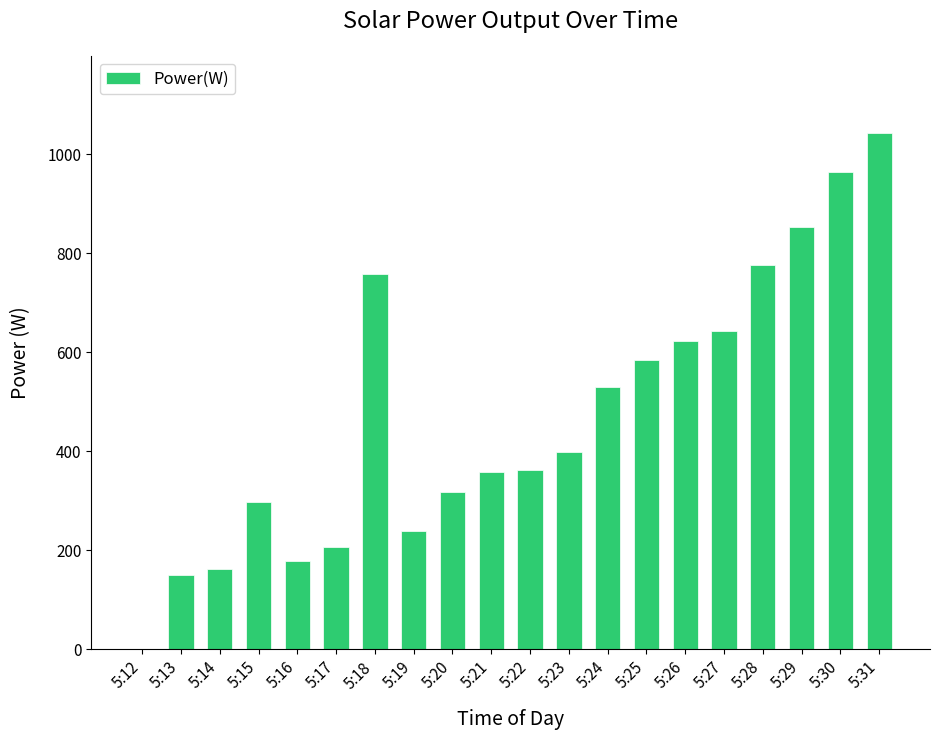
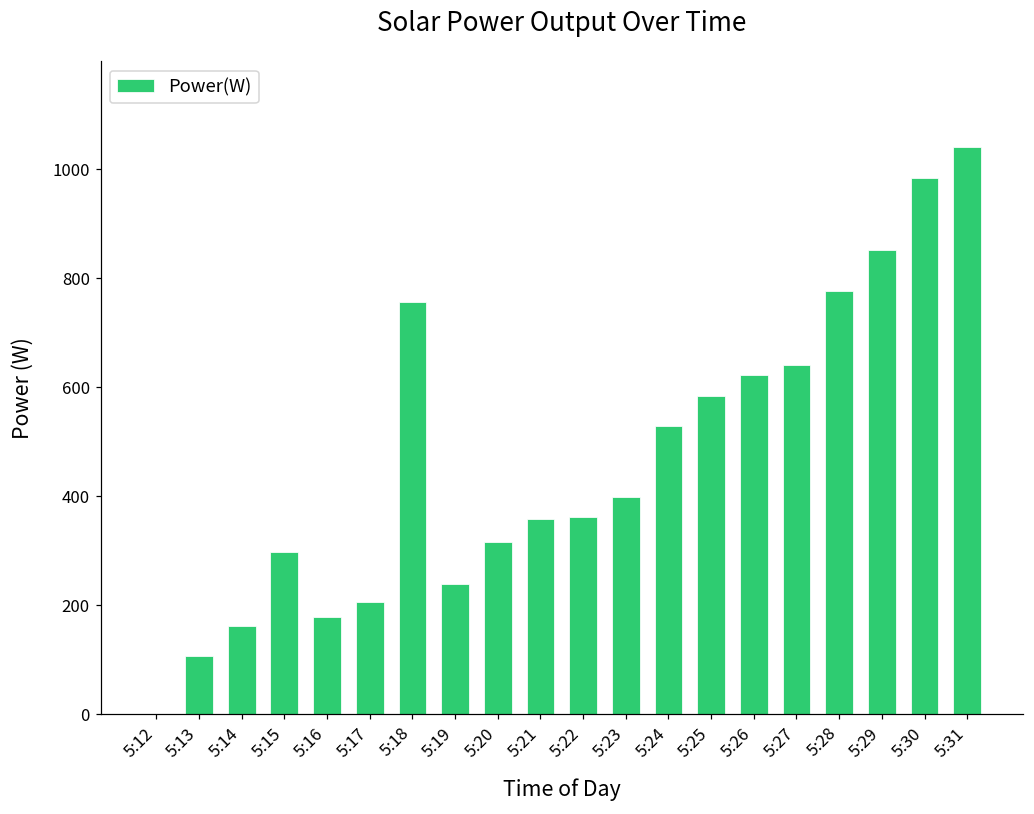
5:13: 150 -> 110
5:30: 960 -> 980
